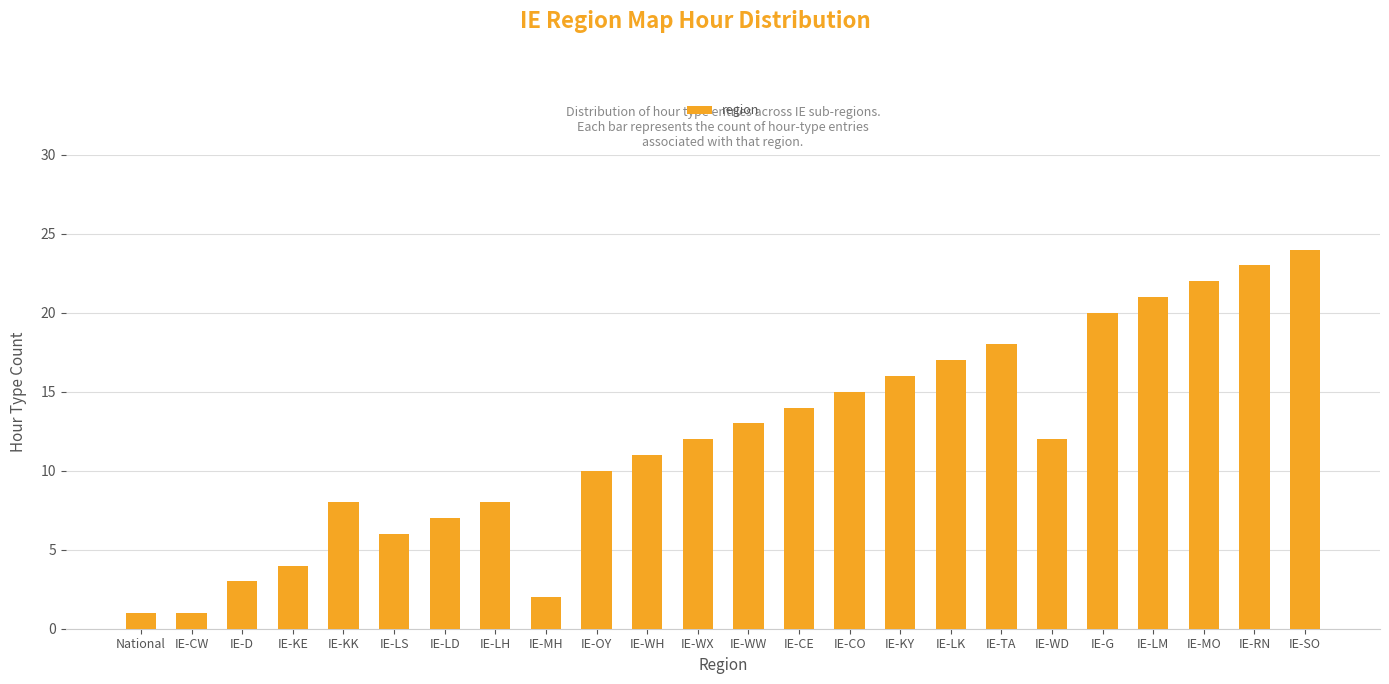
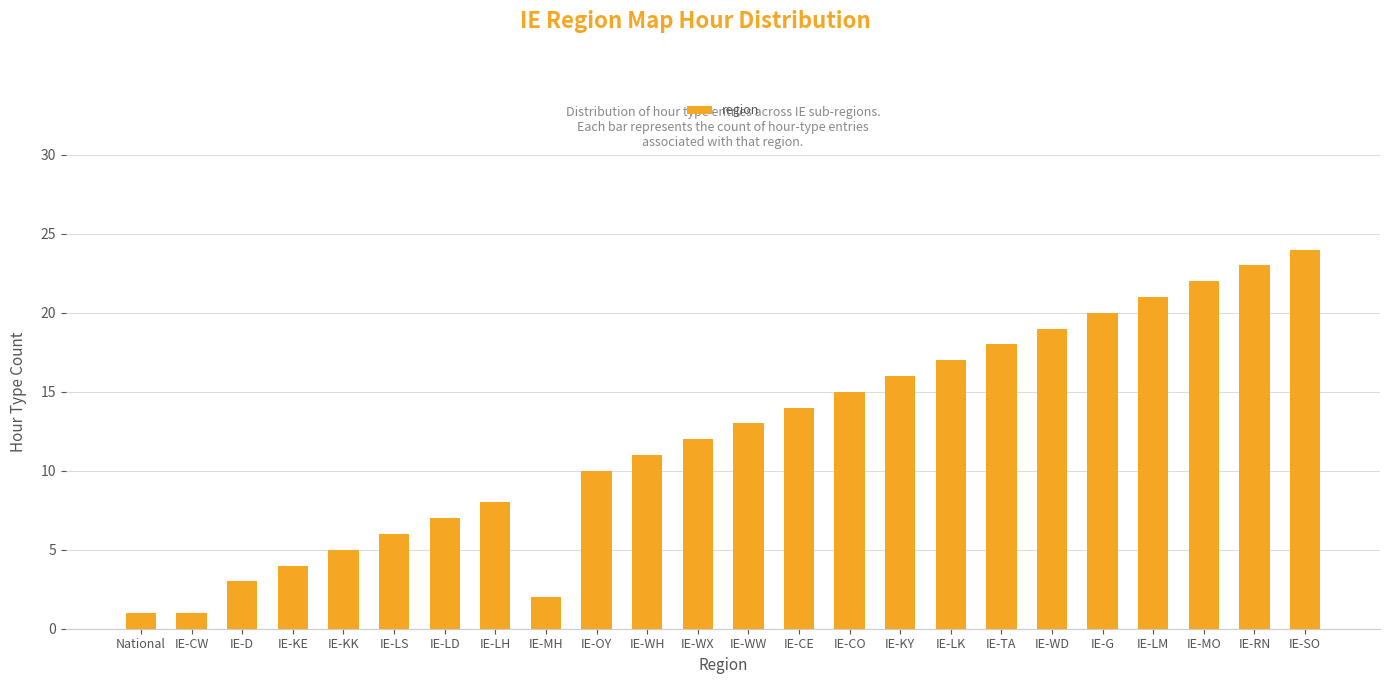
IE-KK: 8 -> 5
IE-WD: 12 -> 19
